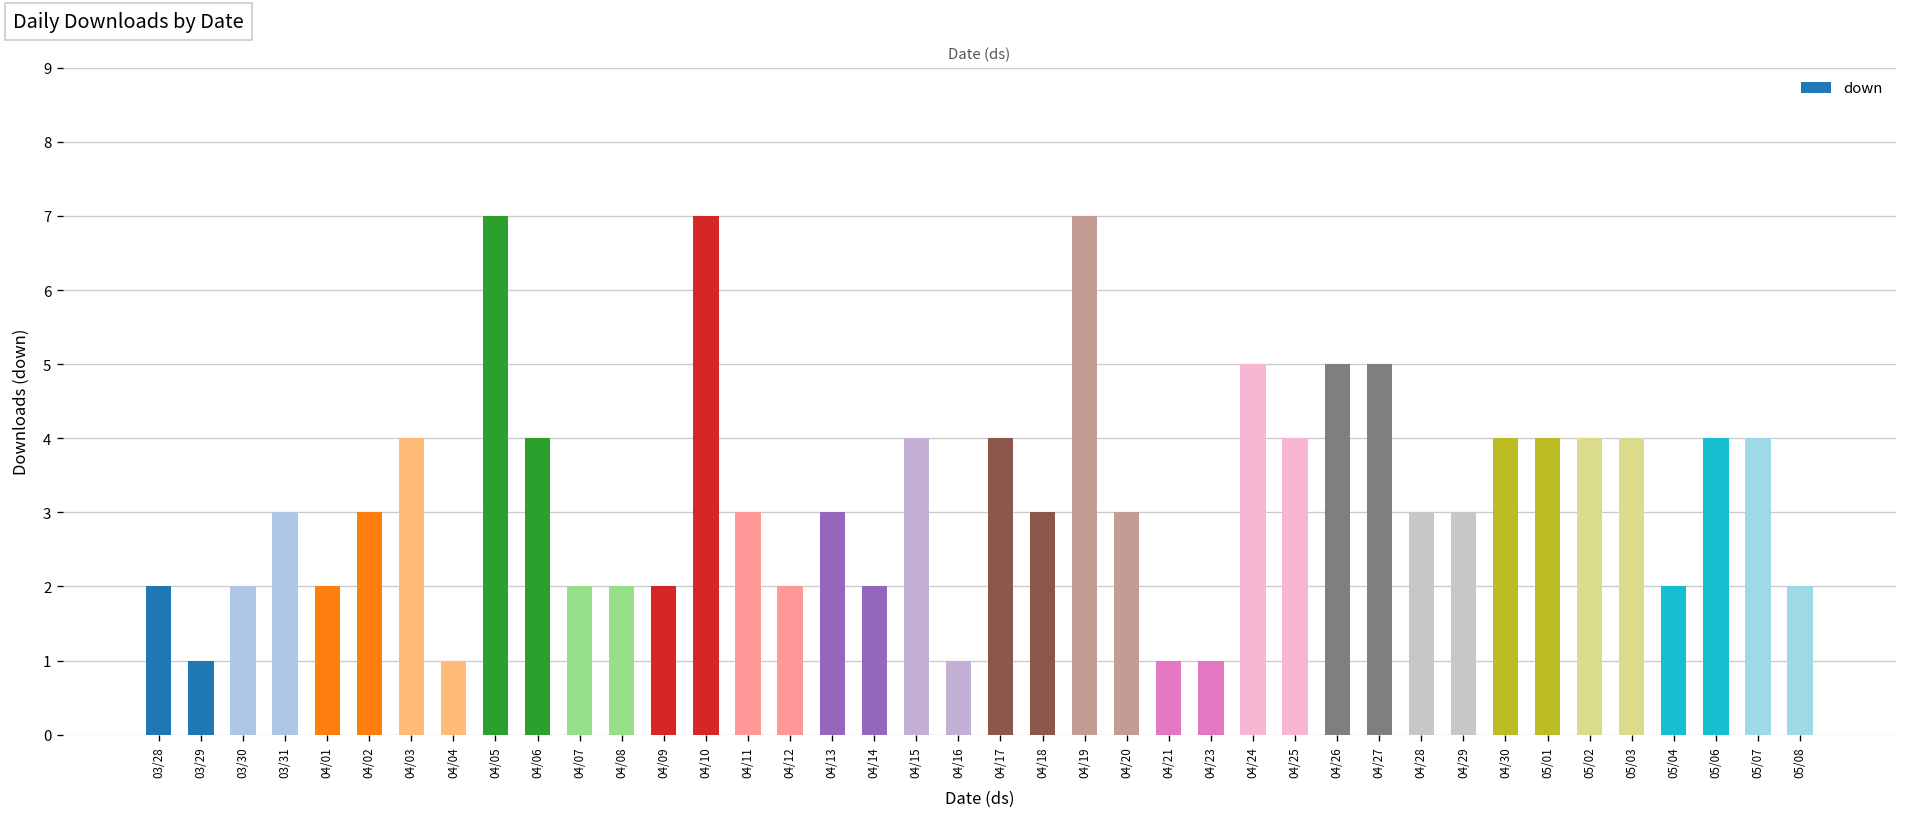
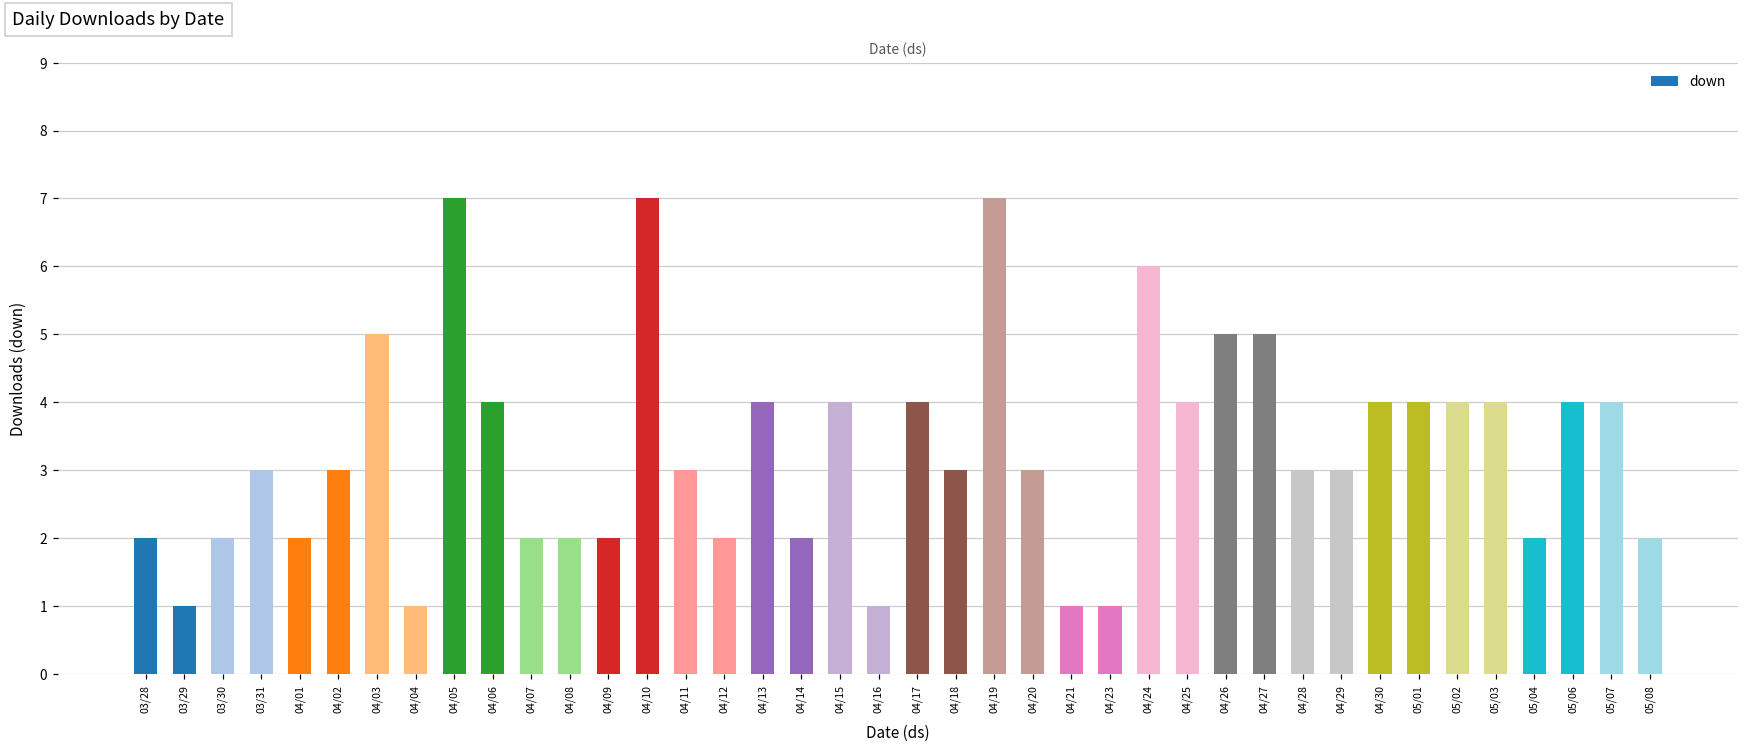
04/03: 4 -> 5
04/13: 3 -> 4
04/24: 5 -> 6
